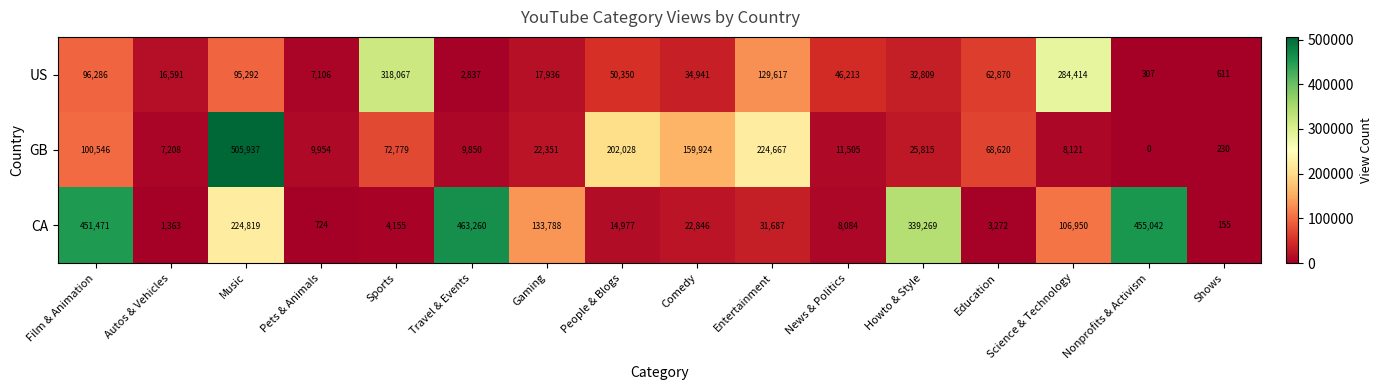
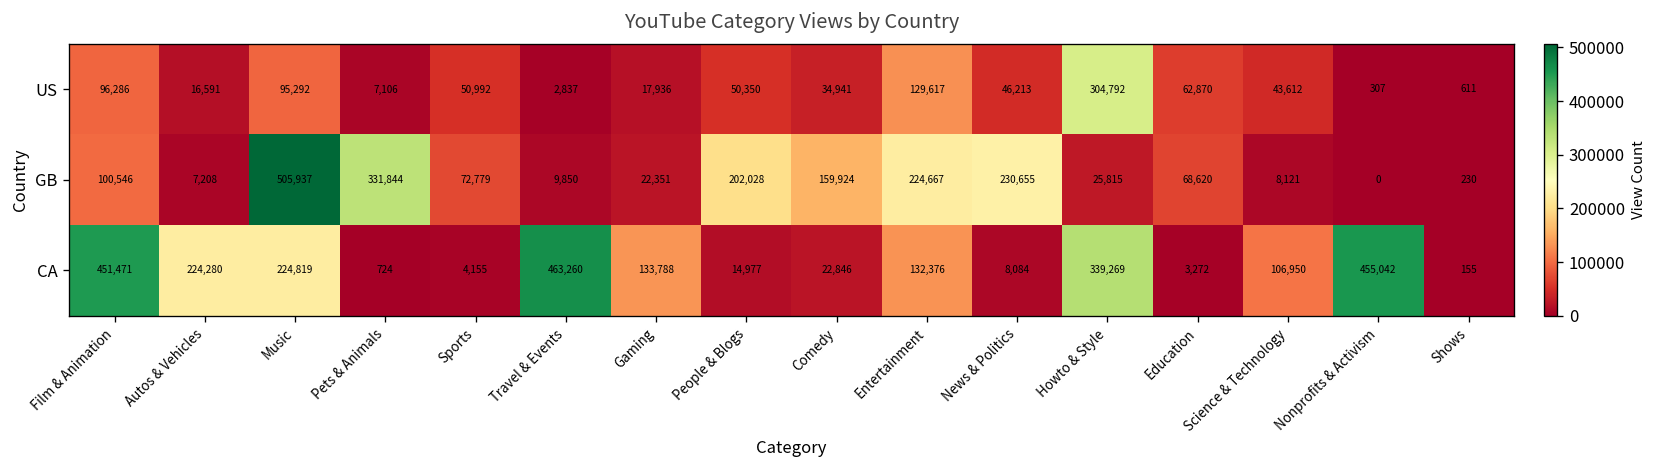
US, Sports: 318,067 -> 50,992
US, Howto & Style: 32,809 -> 304,792
US, Science & Technology: 284,414 -> 43,612
GB, Pets & Animals: 9,954 -> 331,844
GB, News & Politics: 11,505 -> 230,655
CA, Autos & Vehicles: 1,363 -> 224,280
CA, Entertainment: 31,687 -> 132,376
